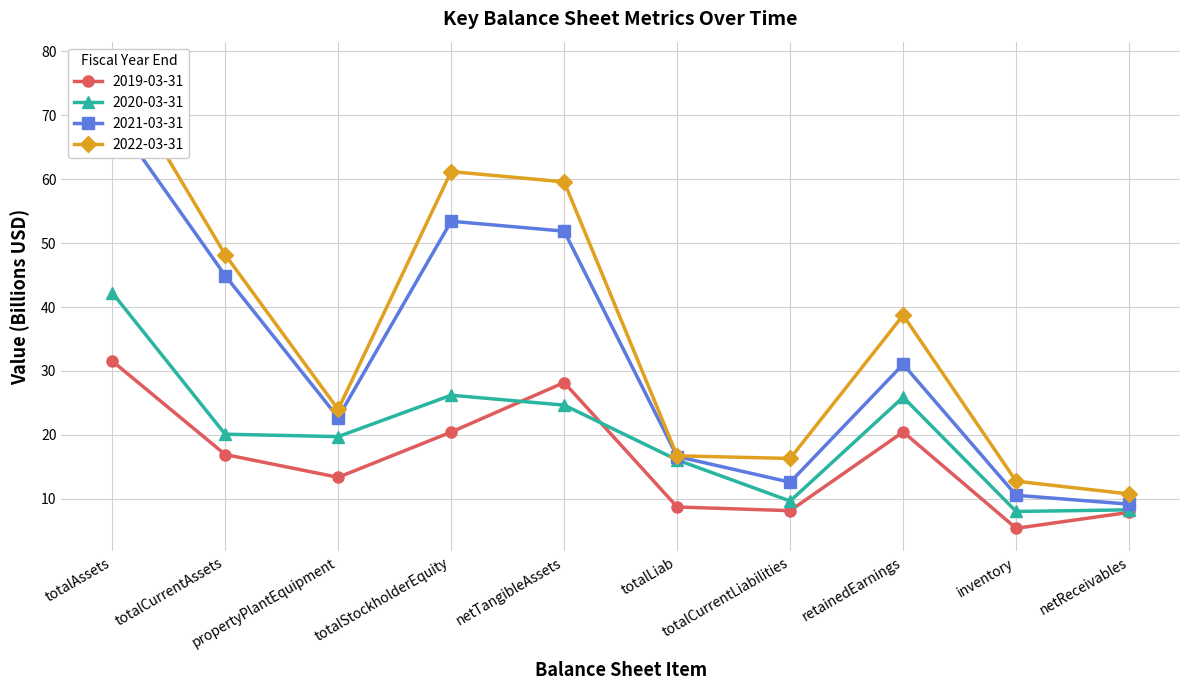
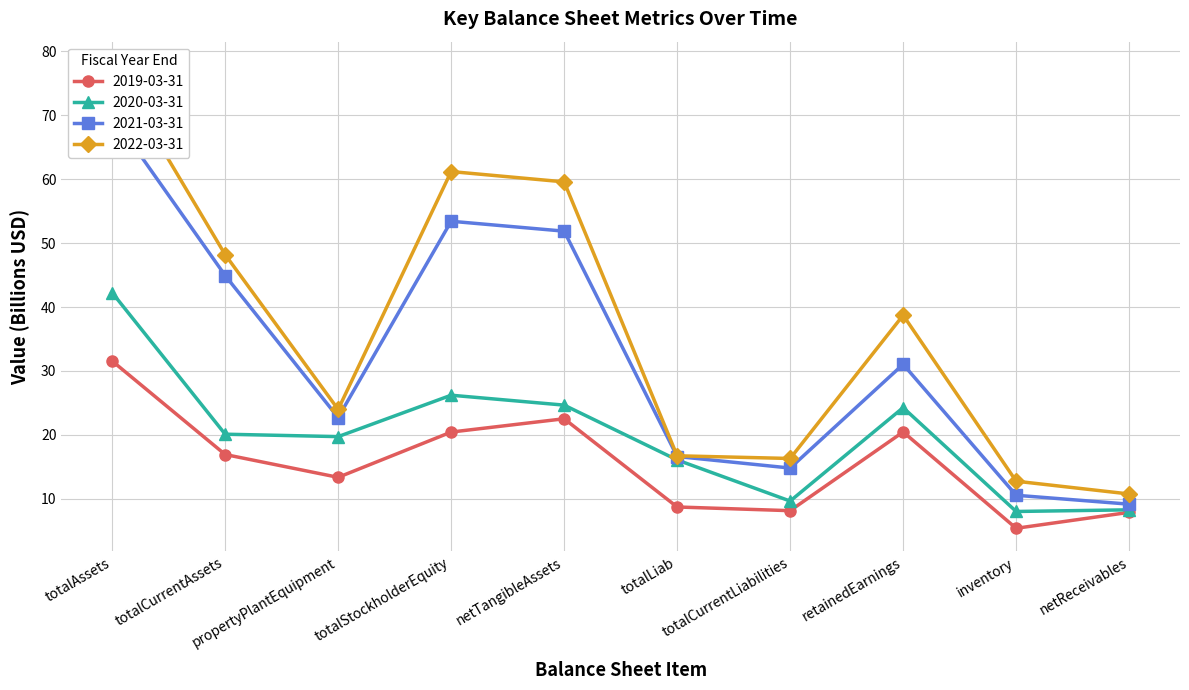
2019-03-31, netTangibleAssets: 28 -> 23
2021-03-31, totalCurrentLiabilities: 13 -> 15
2020-03-31, retainedEarnings: 26 -> 24
